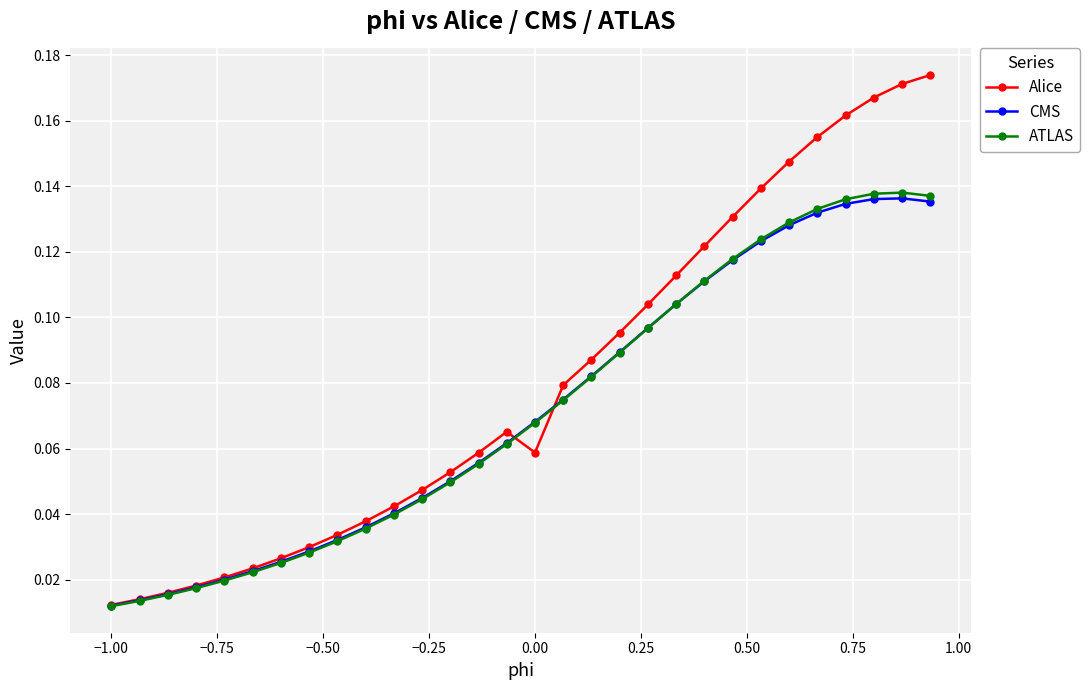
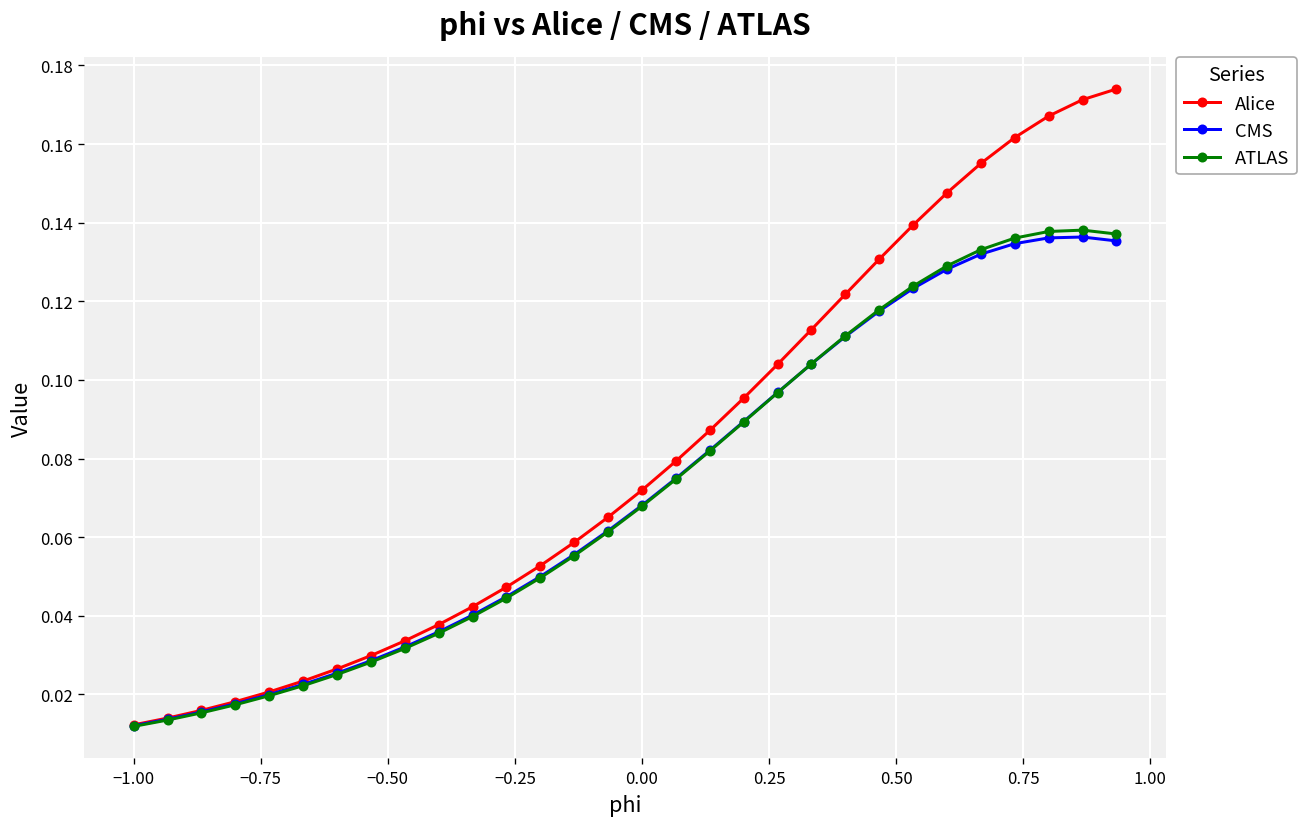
Alice, 0.00: 0.059 -> 0.072
